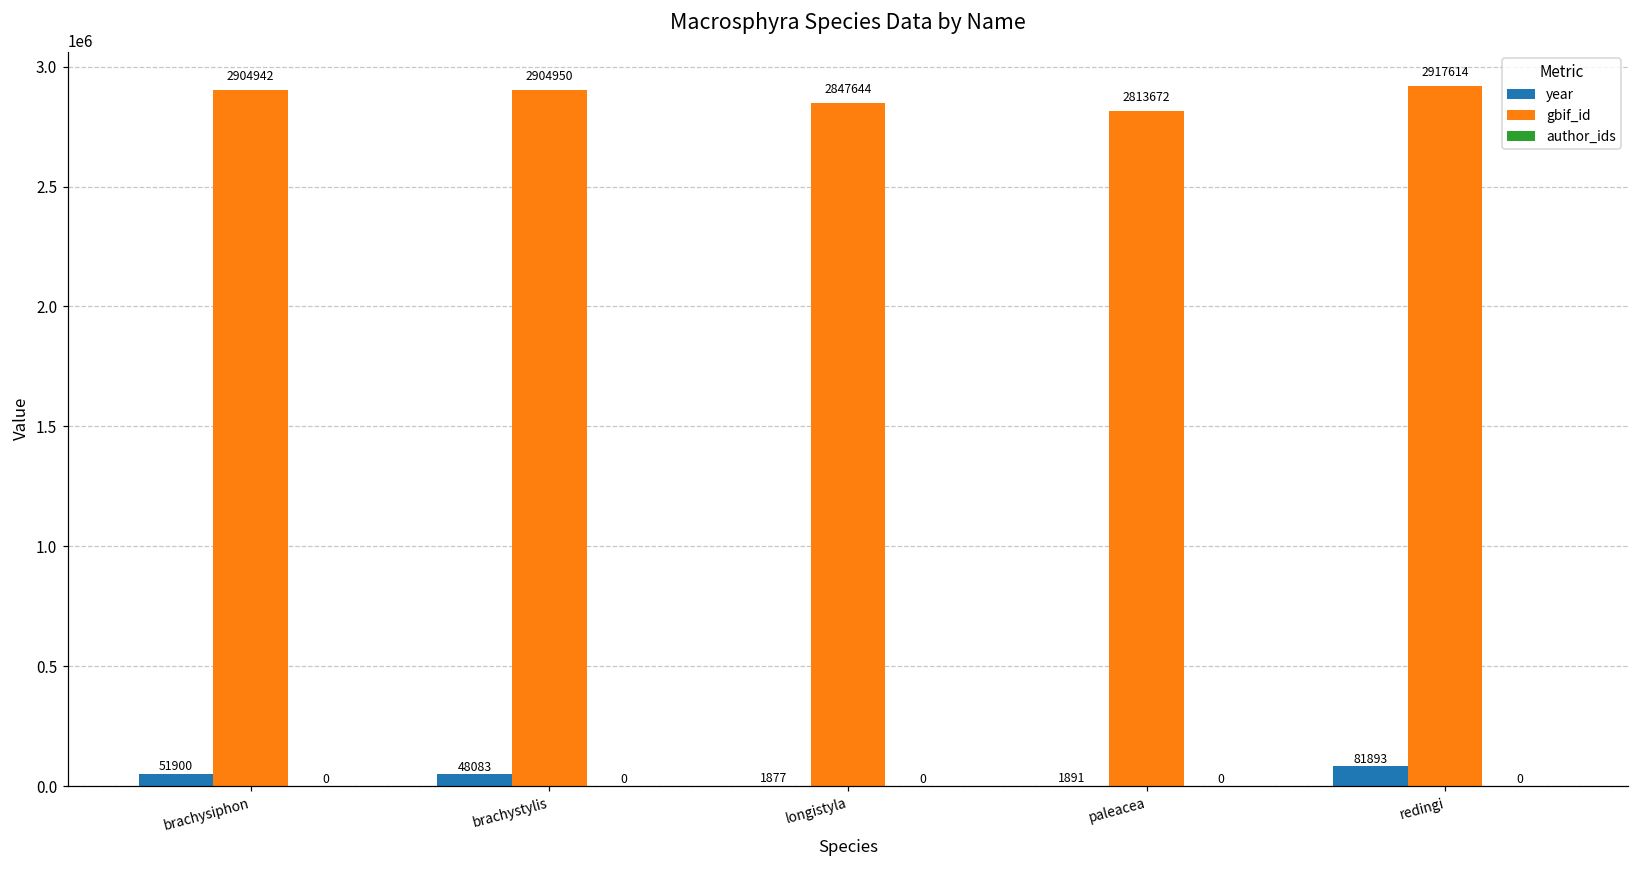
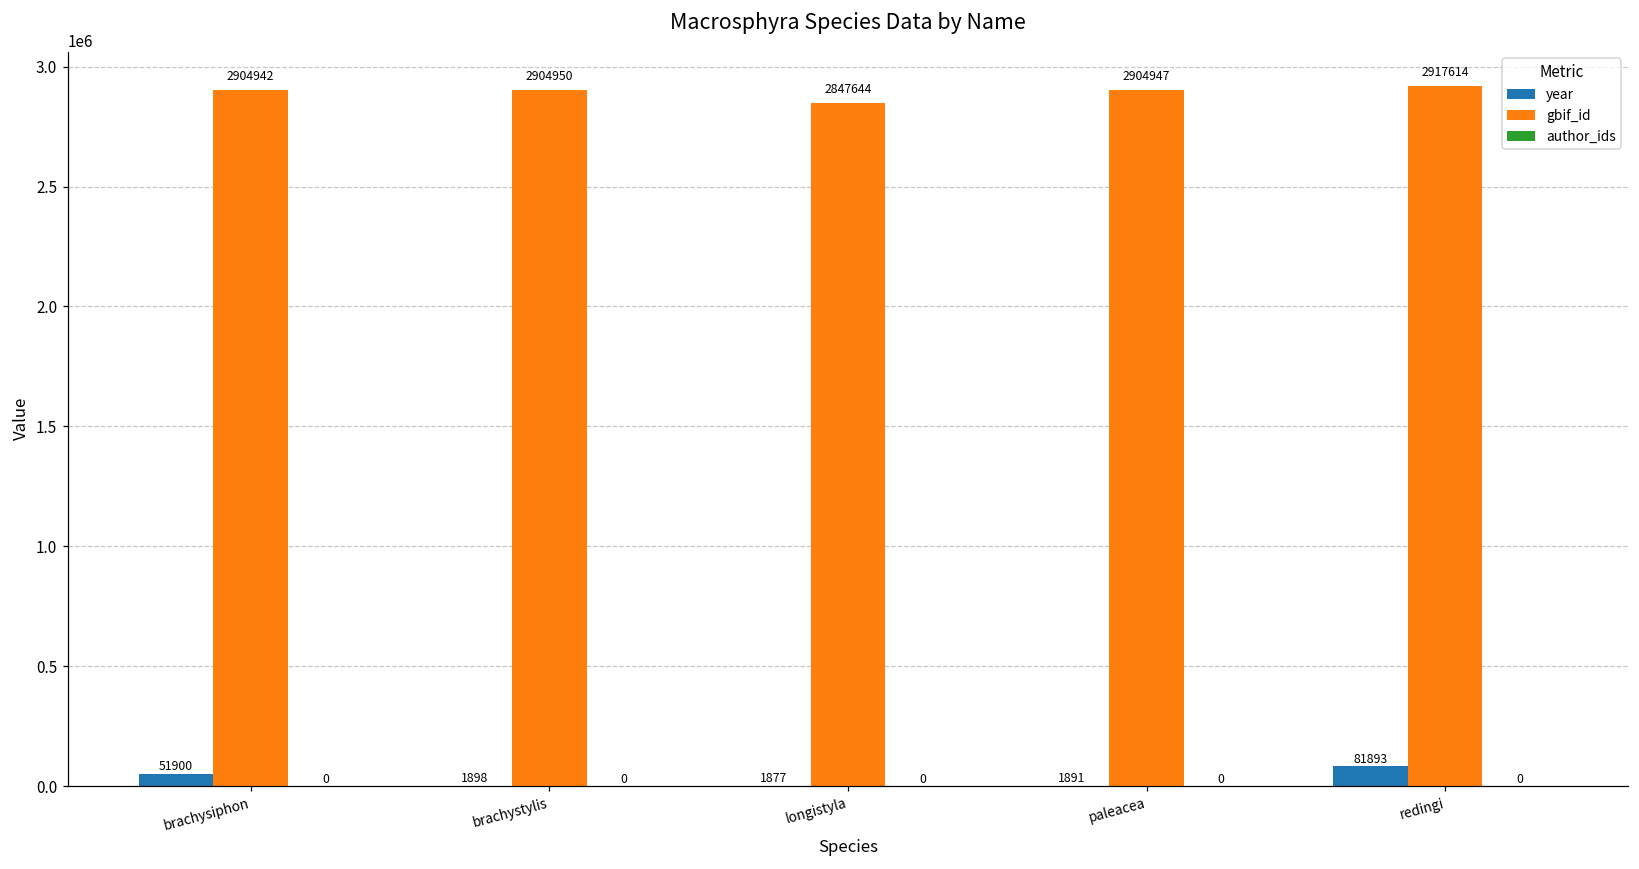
year, brachystylis: 48083 -> 1898
gbif_id, paleacea: 2813672 -> 2904947
